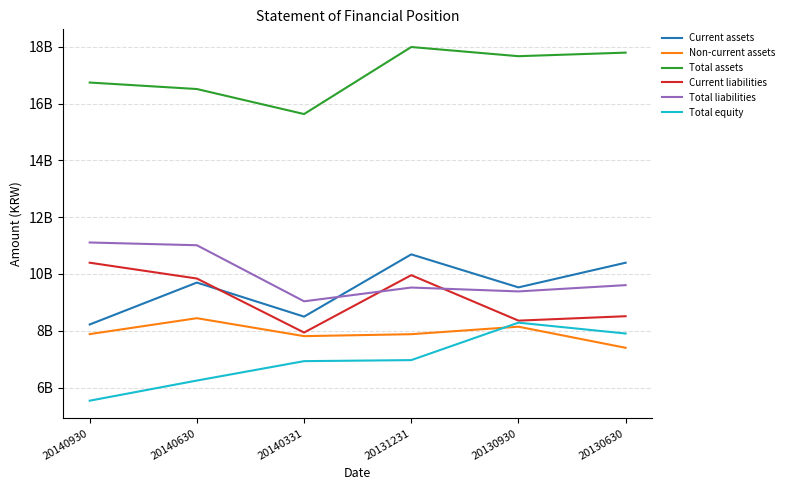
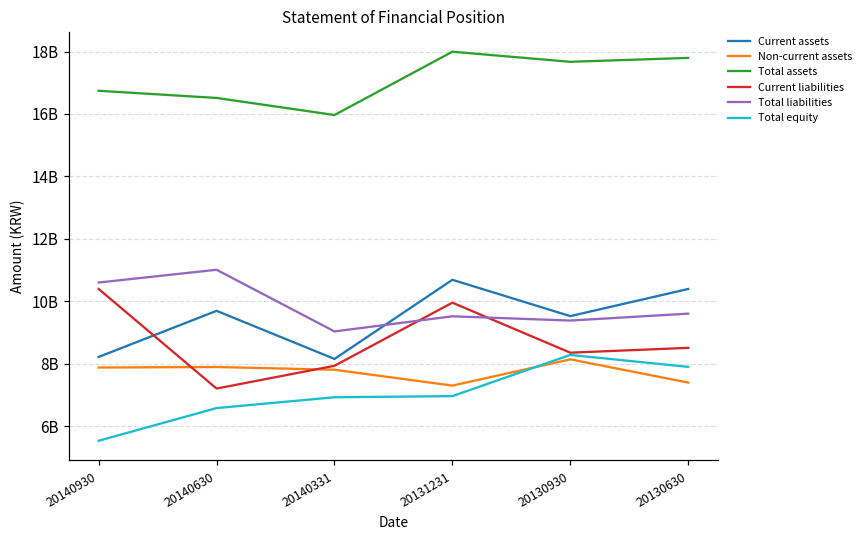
Total liabilities, 20140930: 11100000000 -> 10600000000
Non-current assets, 20140630: 8400000000 -> 7900000000
Current liabilities, 20140630: 9800000000 -> 7200000000
Total equity, 20140630: 6200000000 -> 6600000000
Current assets, 20140331: 8500000000 -> 8200000000
Total assets, 20140331: 15600000000 -> 16000000000
Non-current assets, 20131231: 7900000000 -> 7300000000
